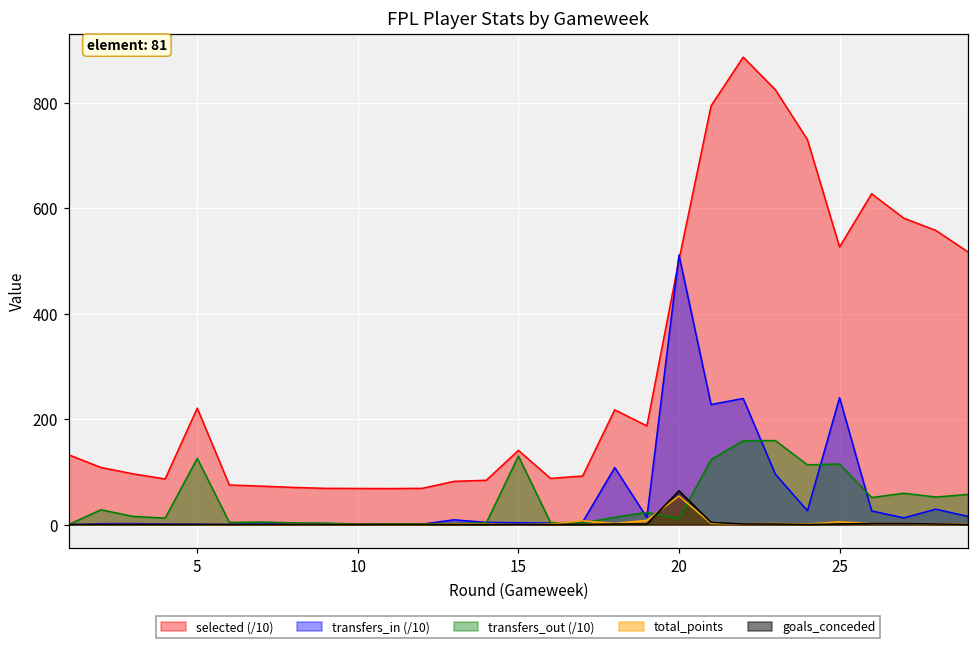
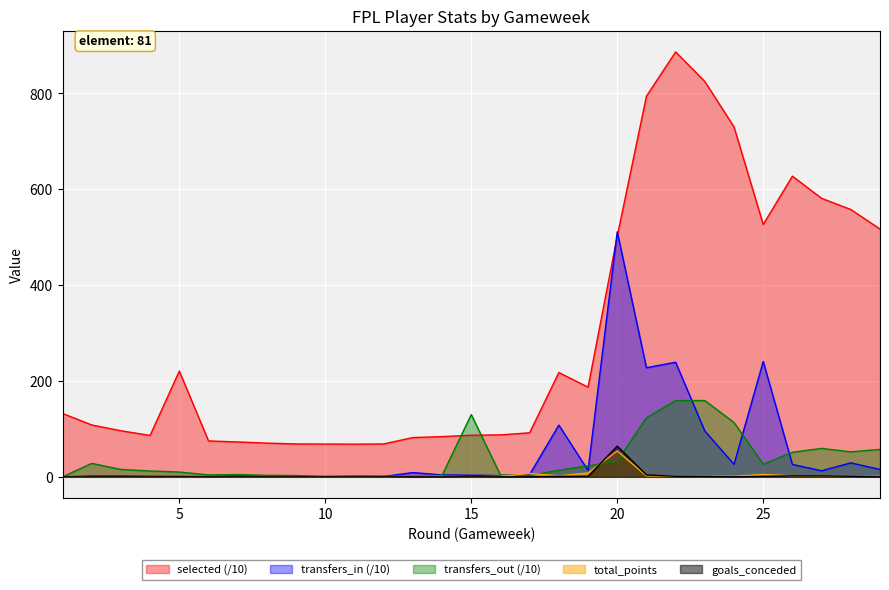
transfers_out (/10), 5: 130 -> 10
selected (/10), 15: 140 -> 90
transfers_out (/10), 20: 10 -> 30
transfers_out (/10), 25: 110 -> 30
